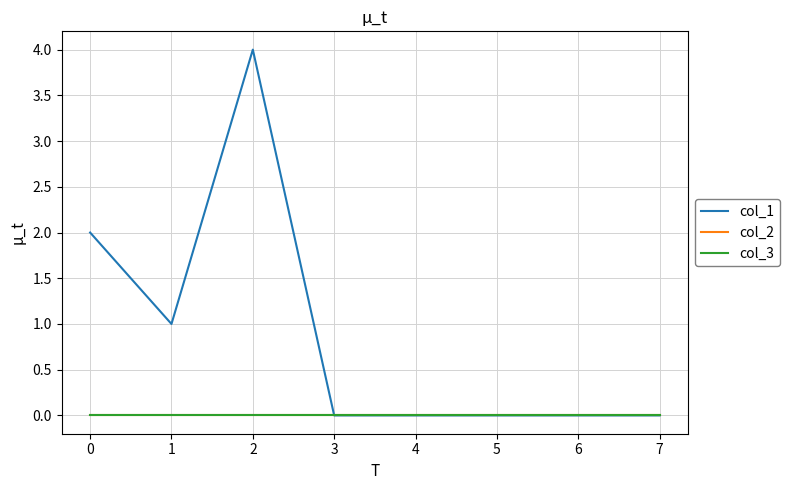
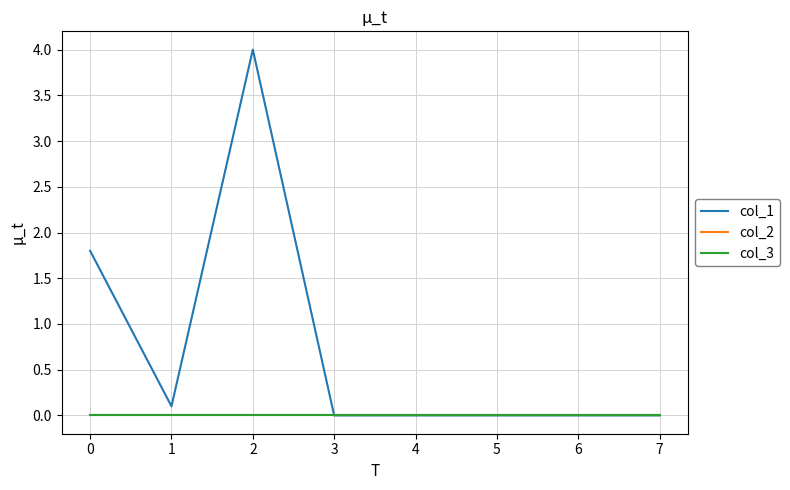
col_1, 0: 2.0 -> 1.8
col_1, 1: 1.0 -> 0.1
